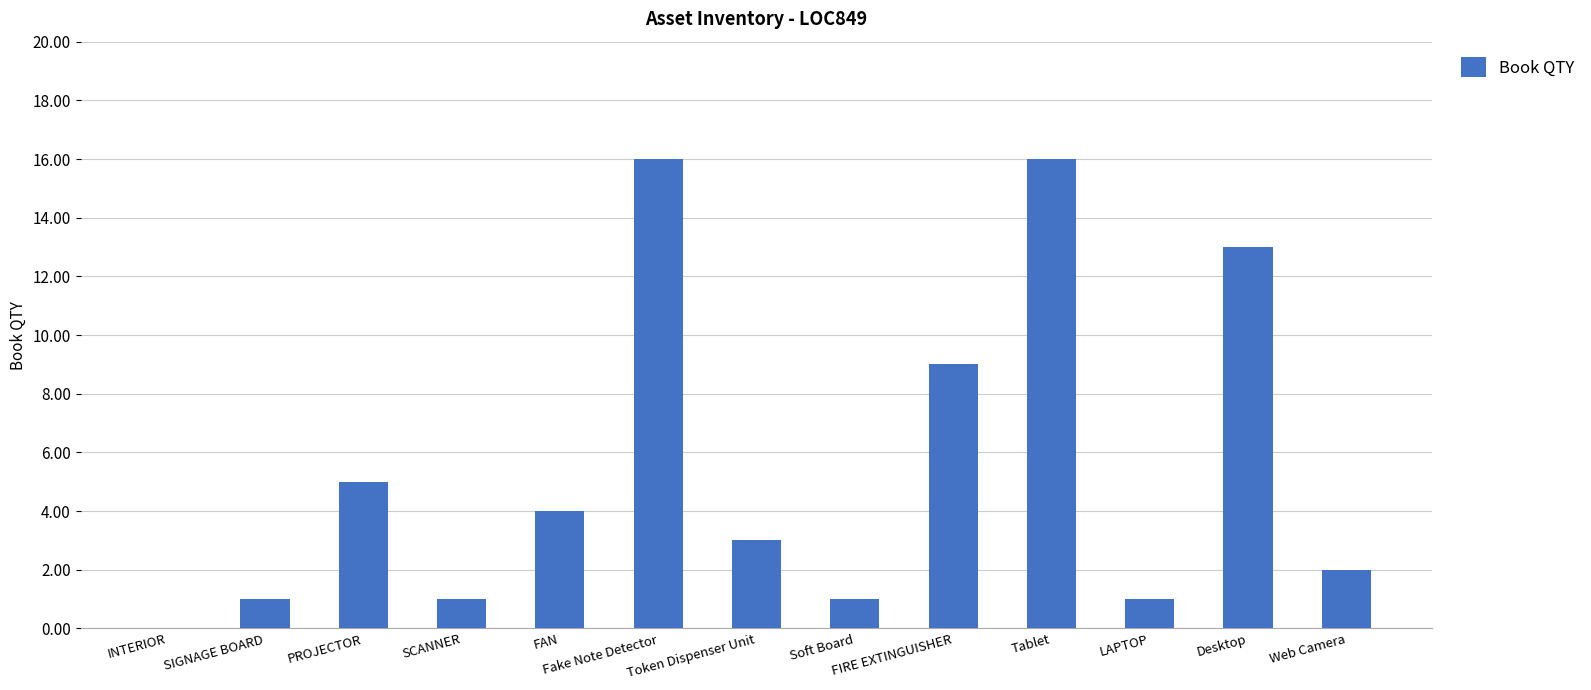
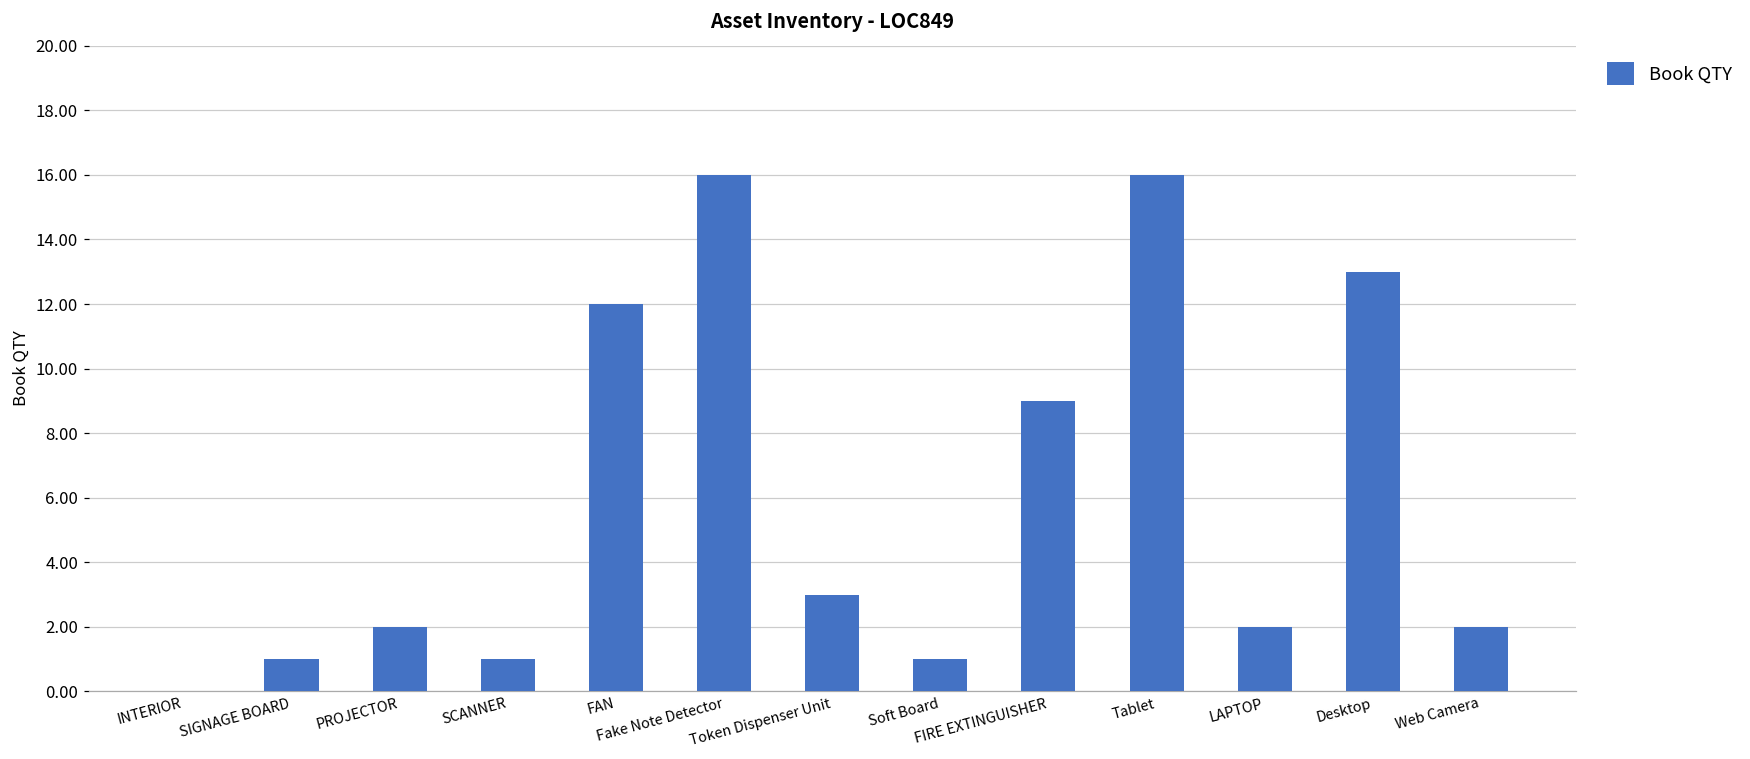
PROJECTOR: 5 -> 2
FAN: 4 -> 12
LAPTOP: 1 -> 2
